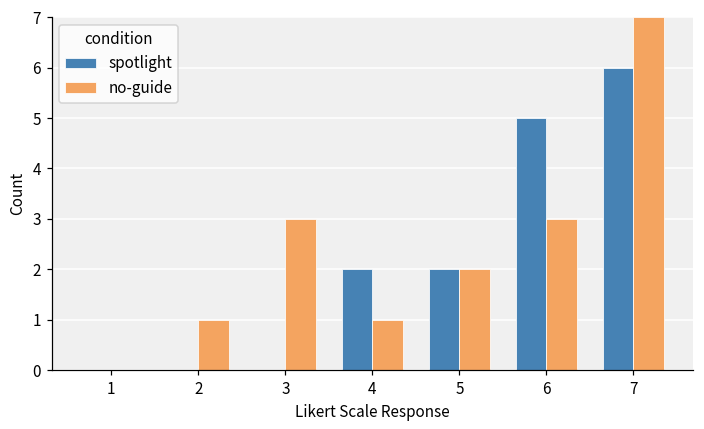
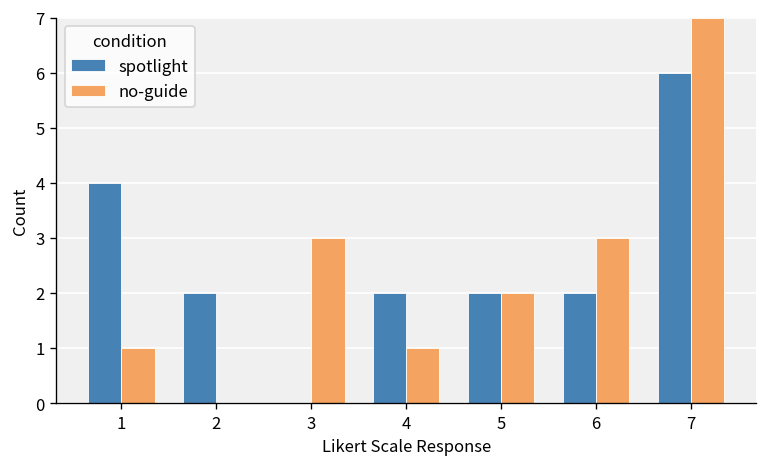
spotlight, 1: 0 -> 4
no-guide, 1: 0 -> 1
spotlight, 2: 0 -> 2
no-guide, 2: 1 -> 0
spotlight, 6: 5 -> 2
